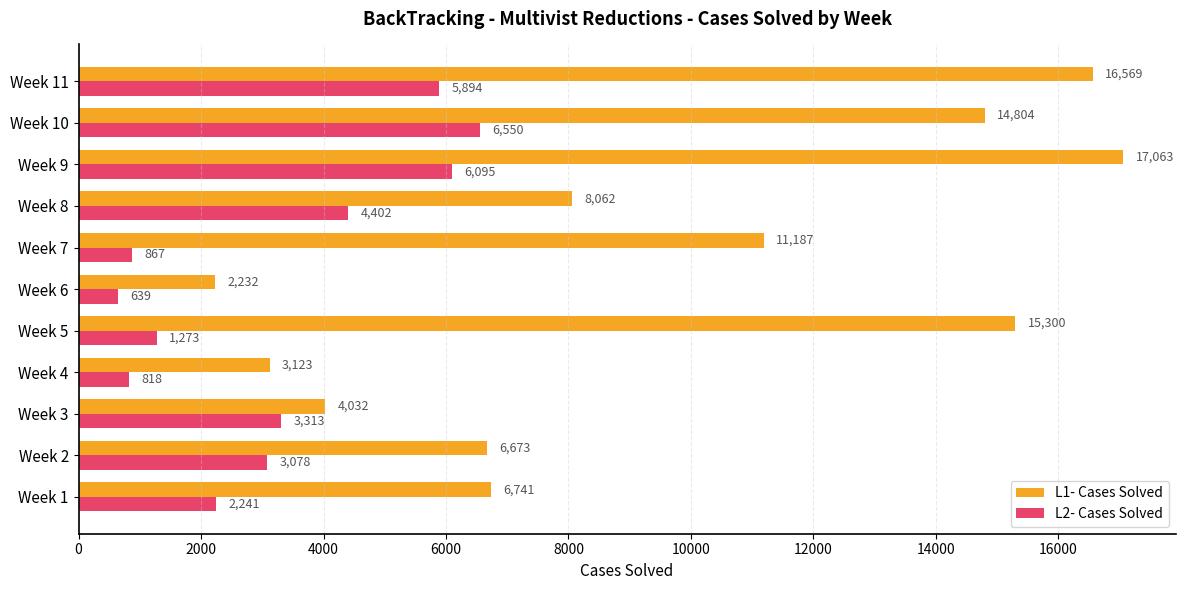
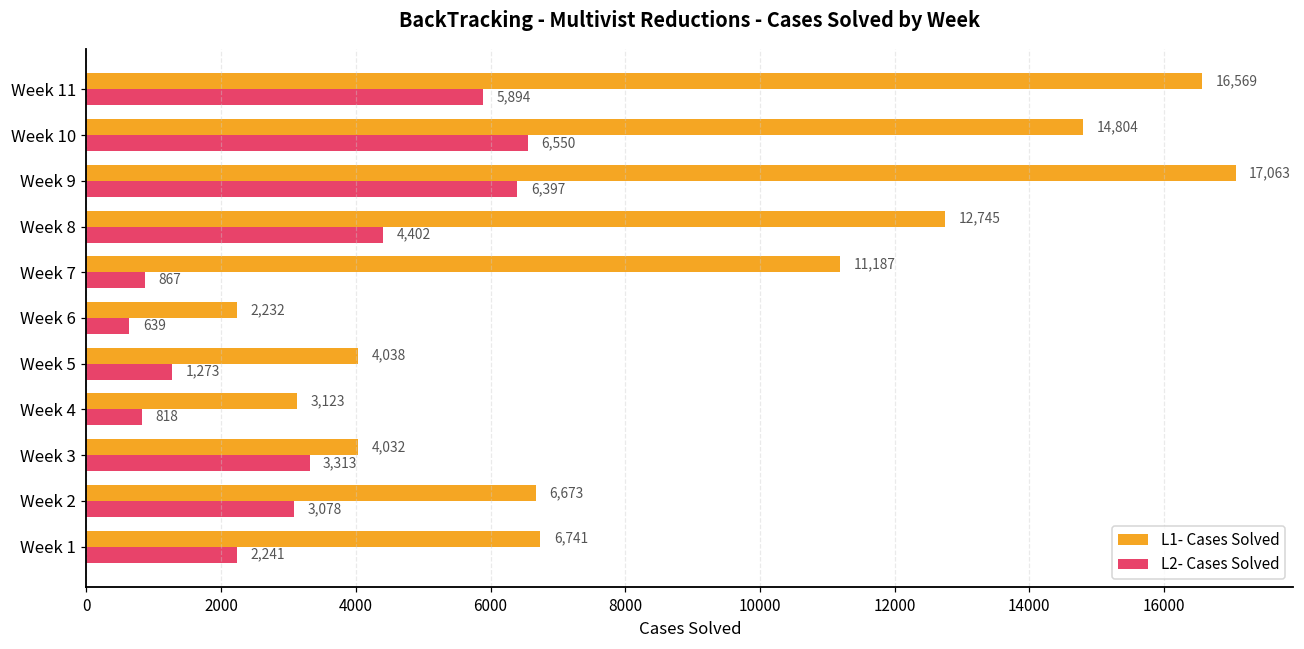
L2- Cases Solved, Week 9: 6,095 -> 6,397
L1- Cases Solved, Week 8: 8,062 -> 12,745
L1- Cases Solved, Week 5: 15,300 -> 4,038
